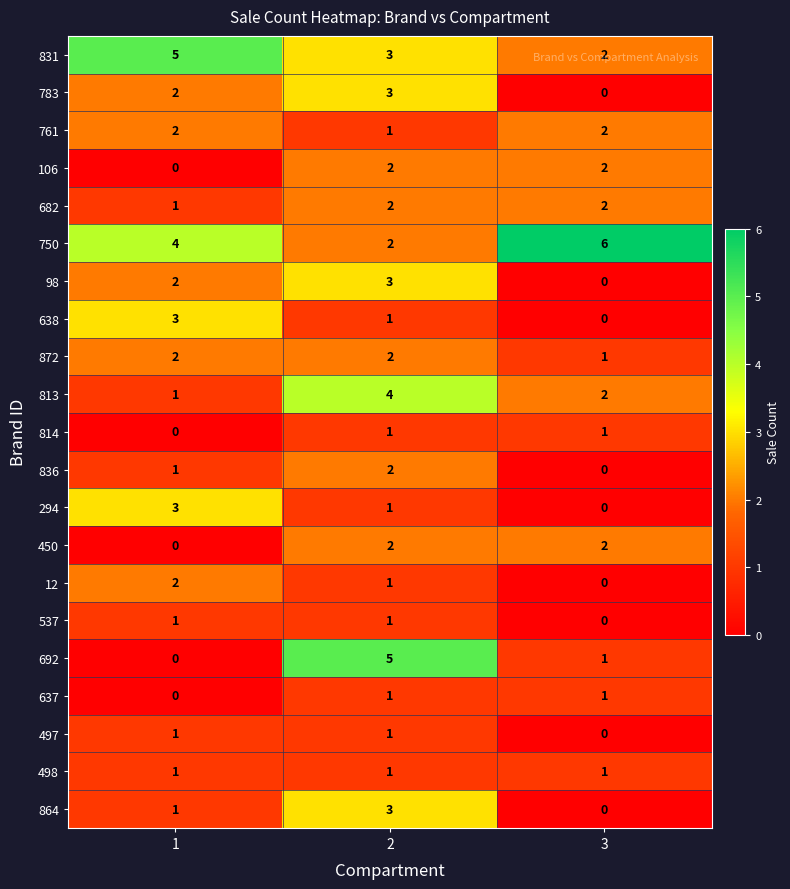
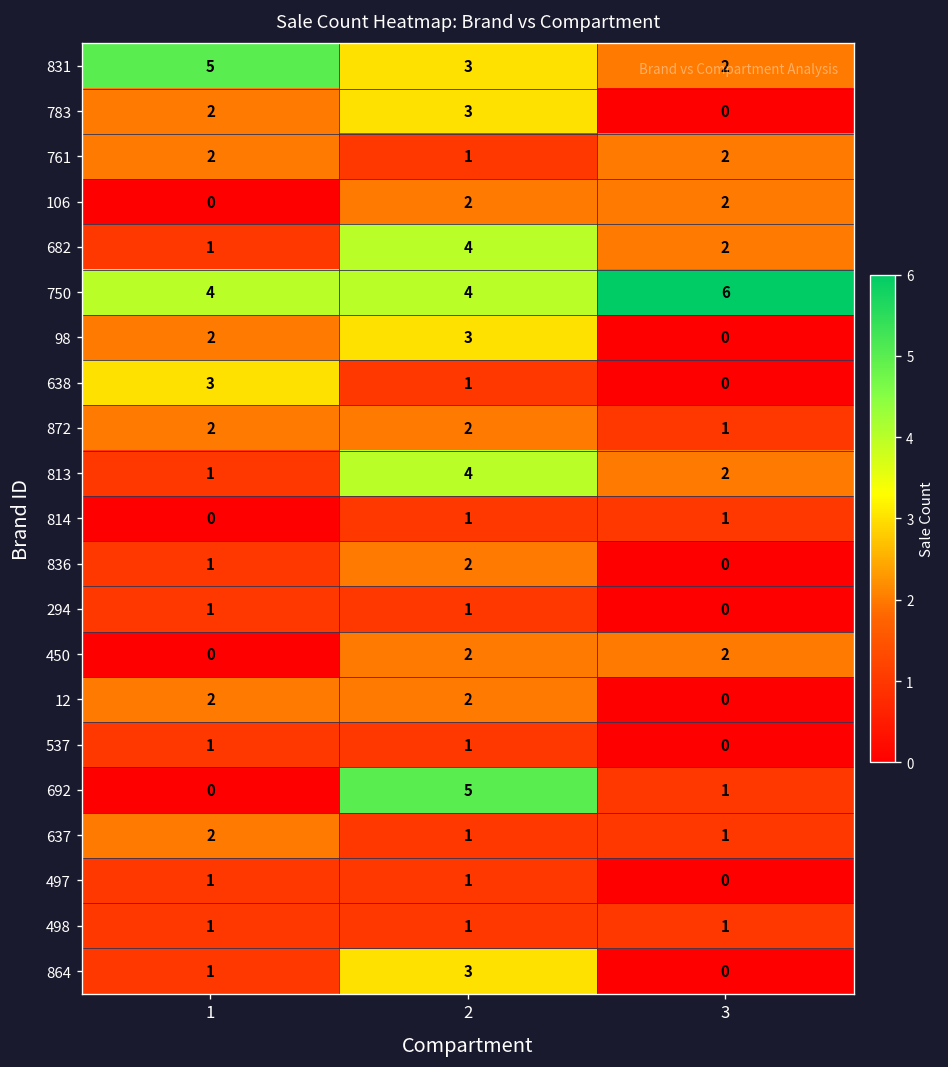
682, 2: 2 -> 4
750, 2: 2 -> 4
294, 1: 3 -> 1
12, 2: 1 -> 2
637, 1: 0 -> 2
